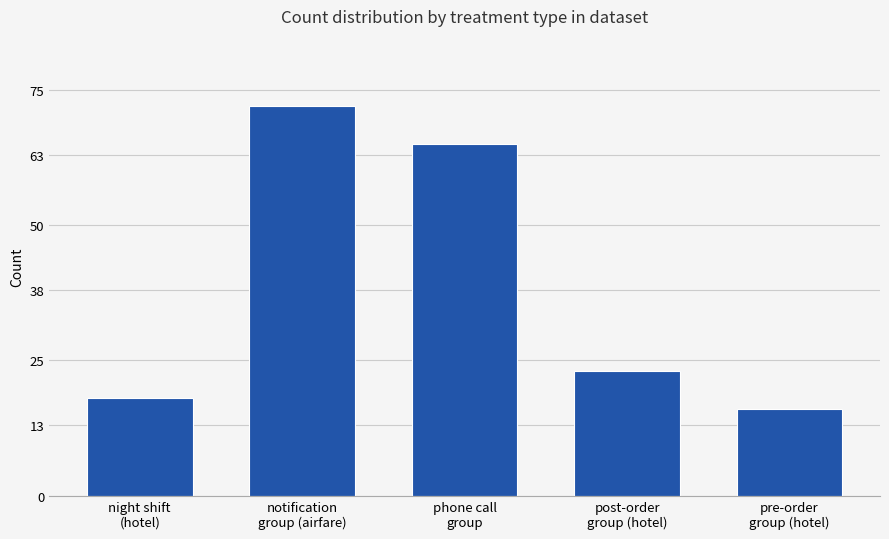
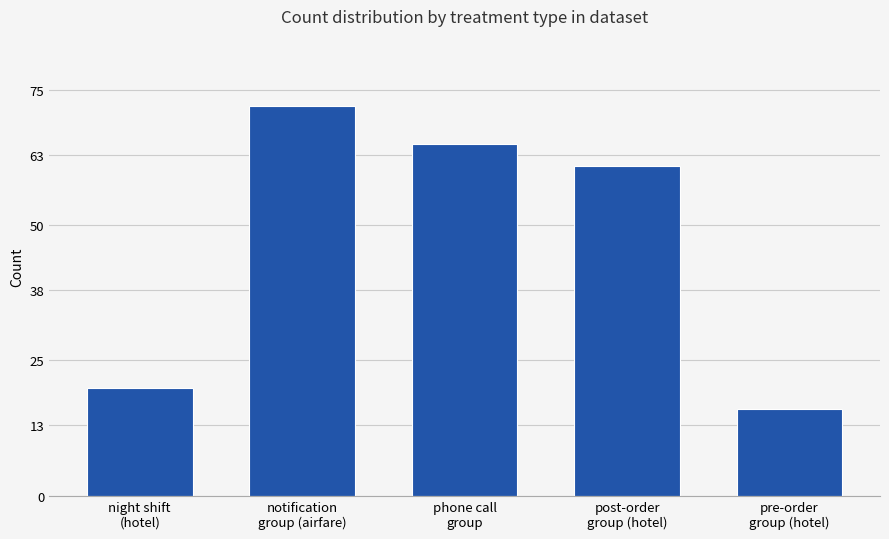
night shift (hotel): 18 -> 20
post-order group (hotel): 23 -> 61
